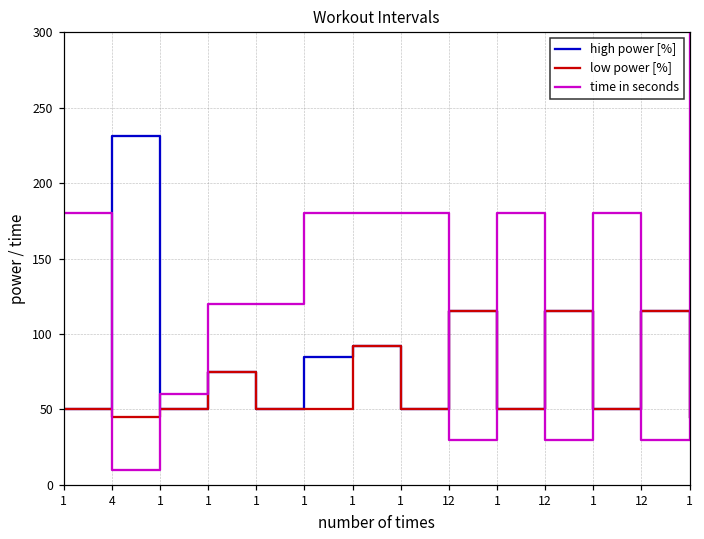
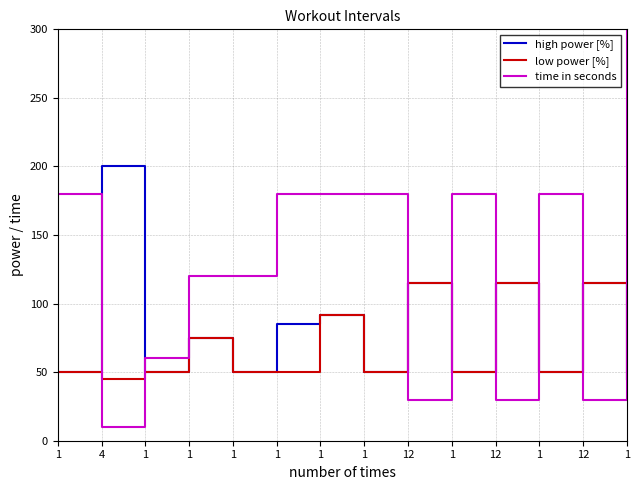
high power [%], 4: 231 -> 200
